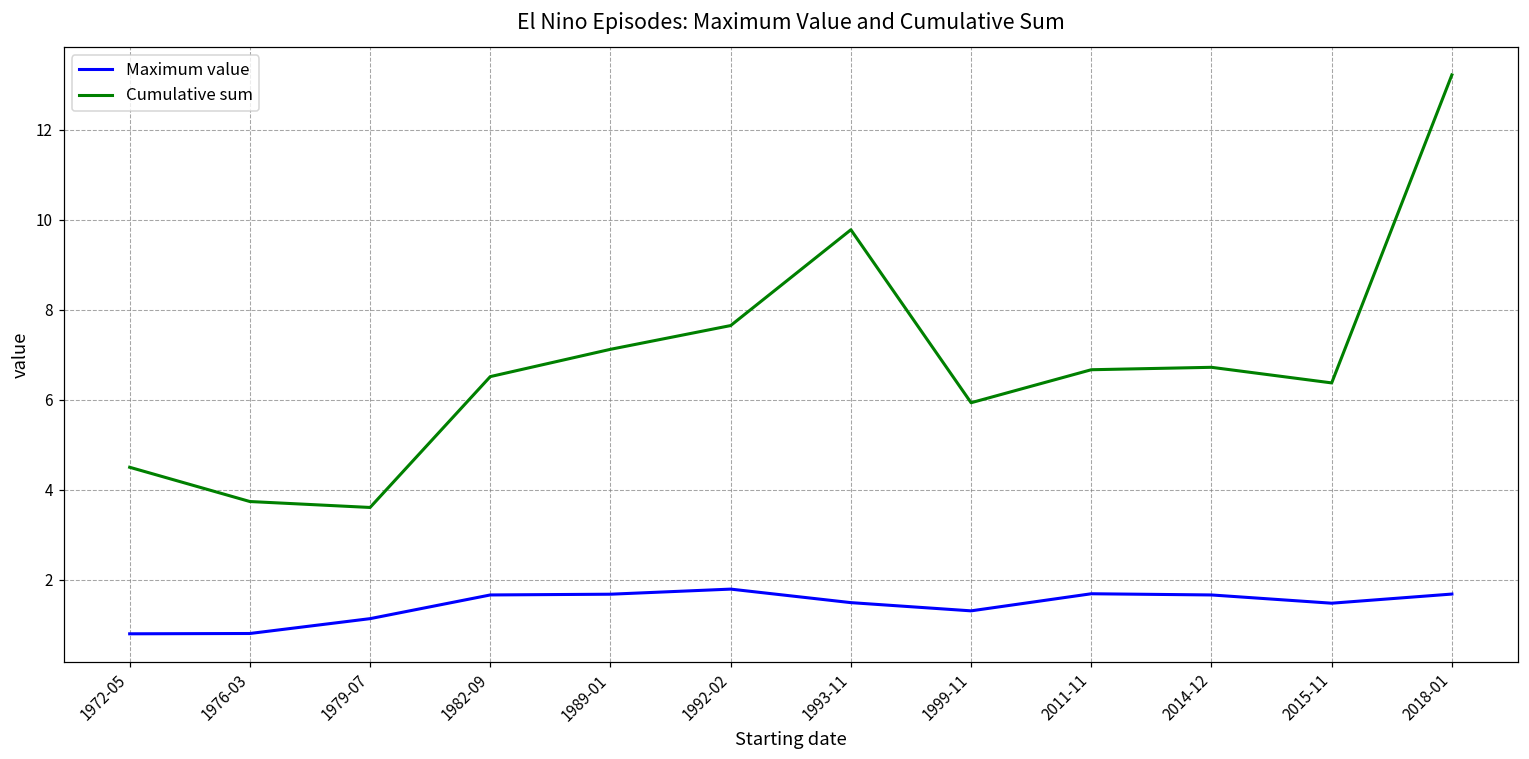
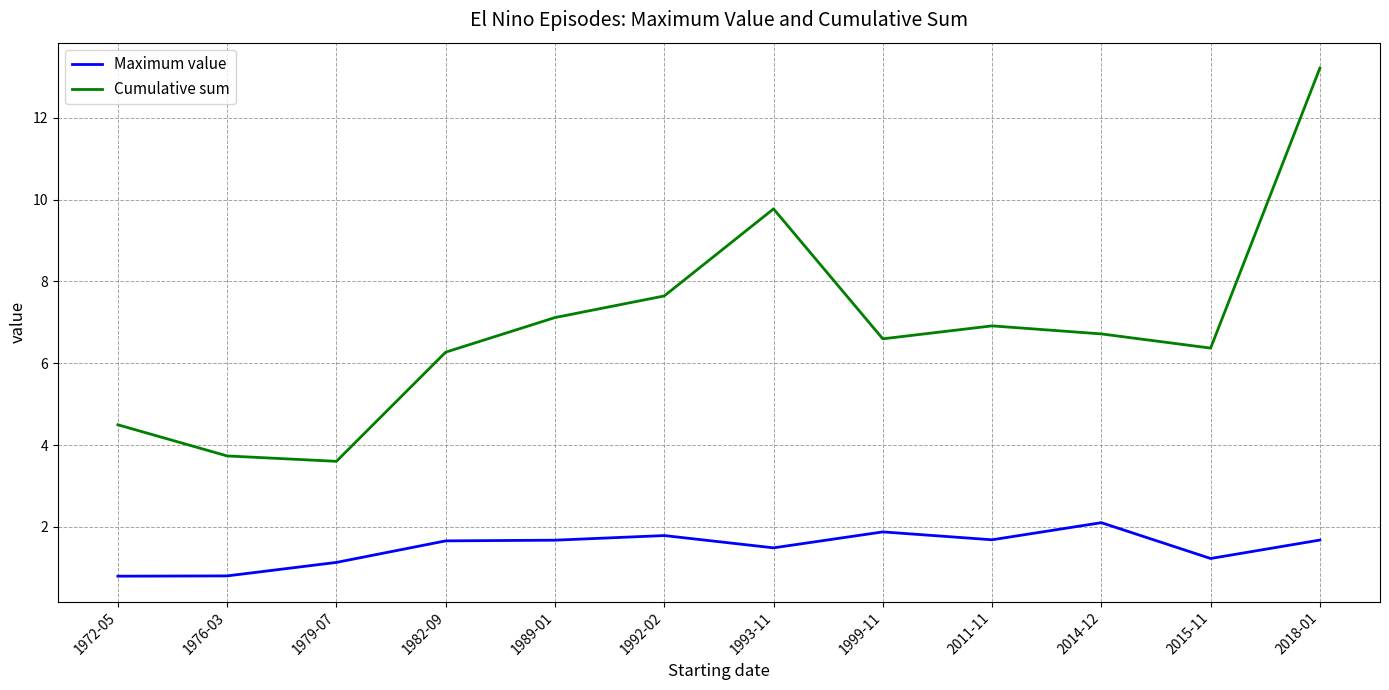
Cumulative sum, 1982-09: 6.5 -> 6.3
Maximum value, 1999-11: 1.3 -> 1.9
Cumulative sum, 1999-11: 5.9 -> 6.6
Cumulative sum, 2011-11: 6.7 -> 6.9
Maximum value, 2014-12: 1.7 -> 2.1
Maximum value, 2015-11: 1.5 -> 1.2
